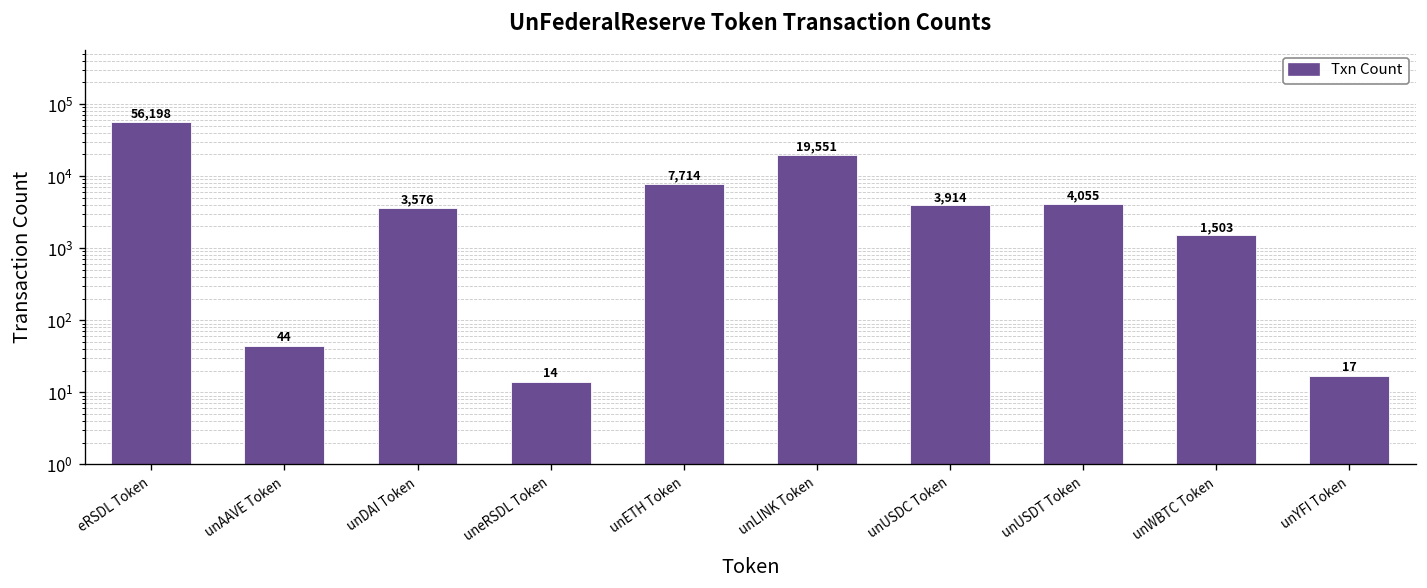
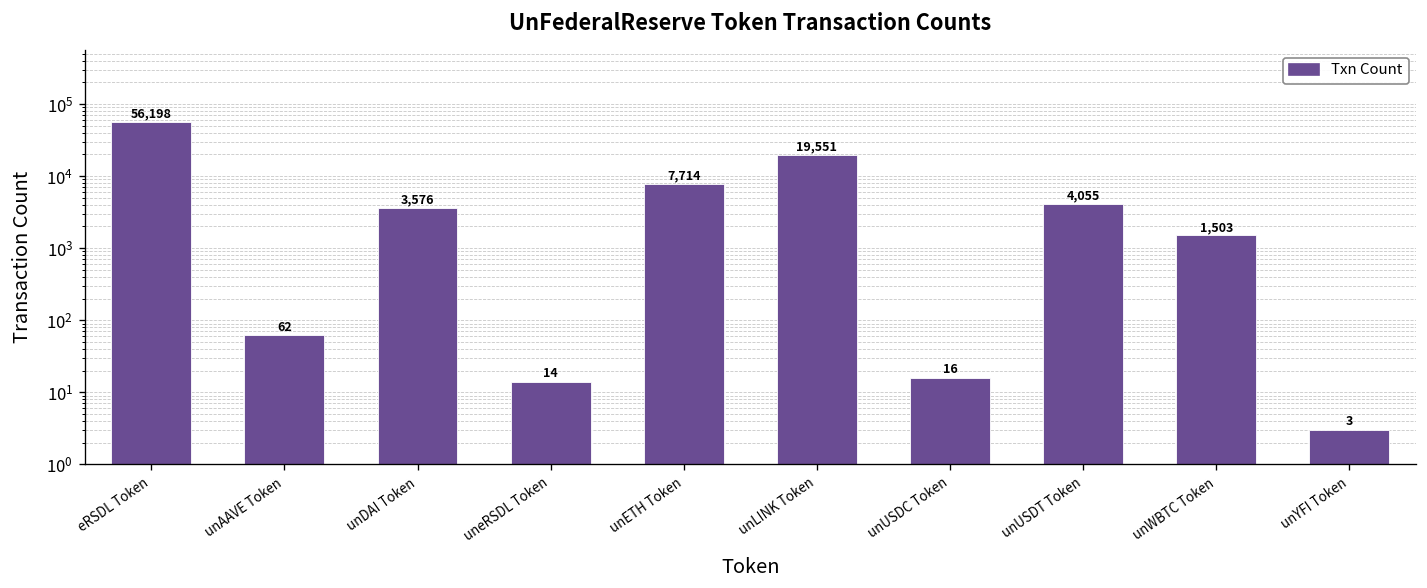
unAAVE Token: 44 -> 62
unUSDC Token: 3,914 -> 16
unYFI Token: 17 -> 3
